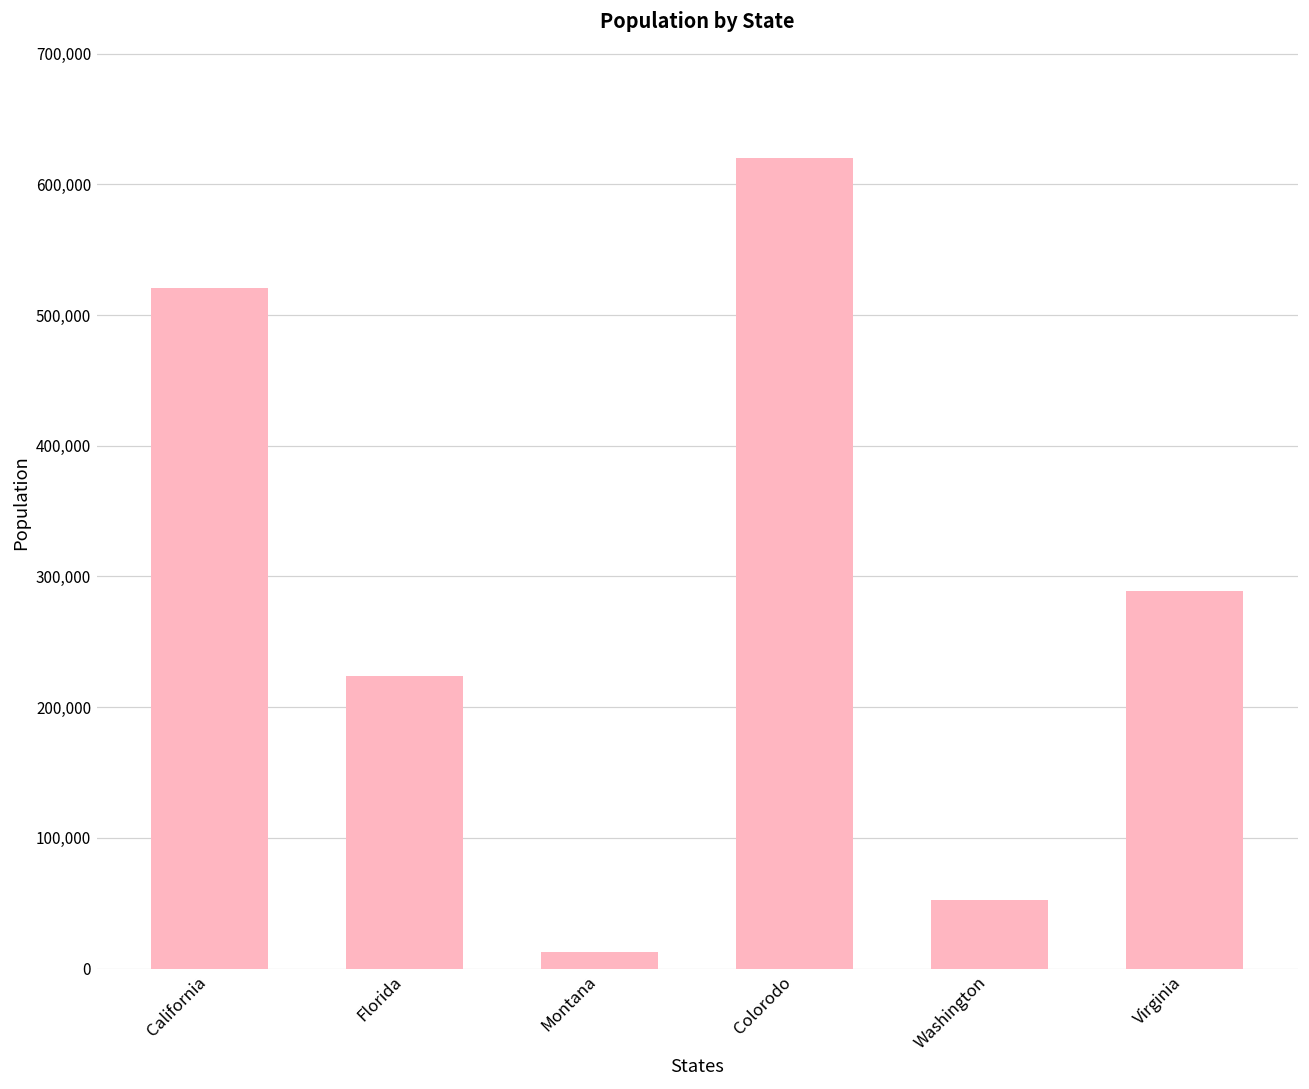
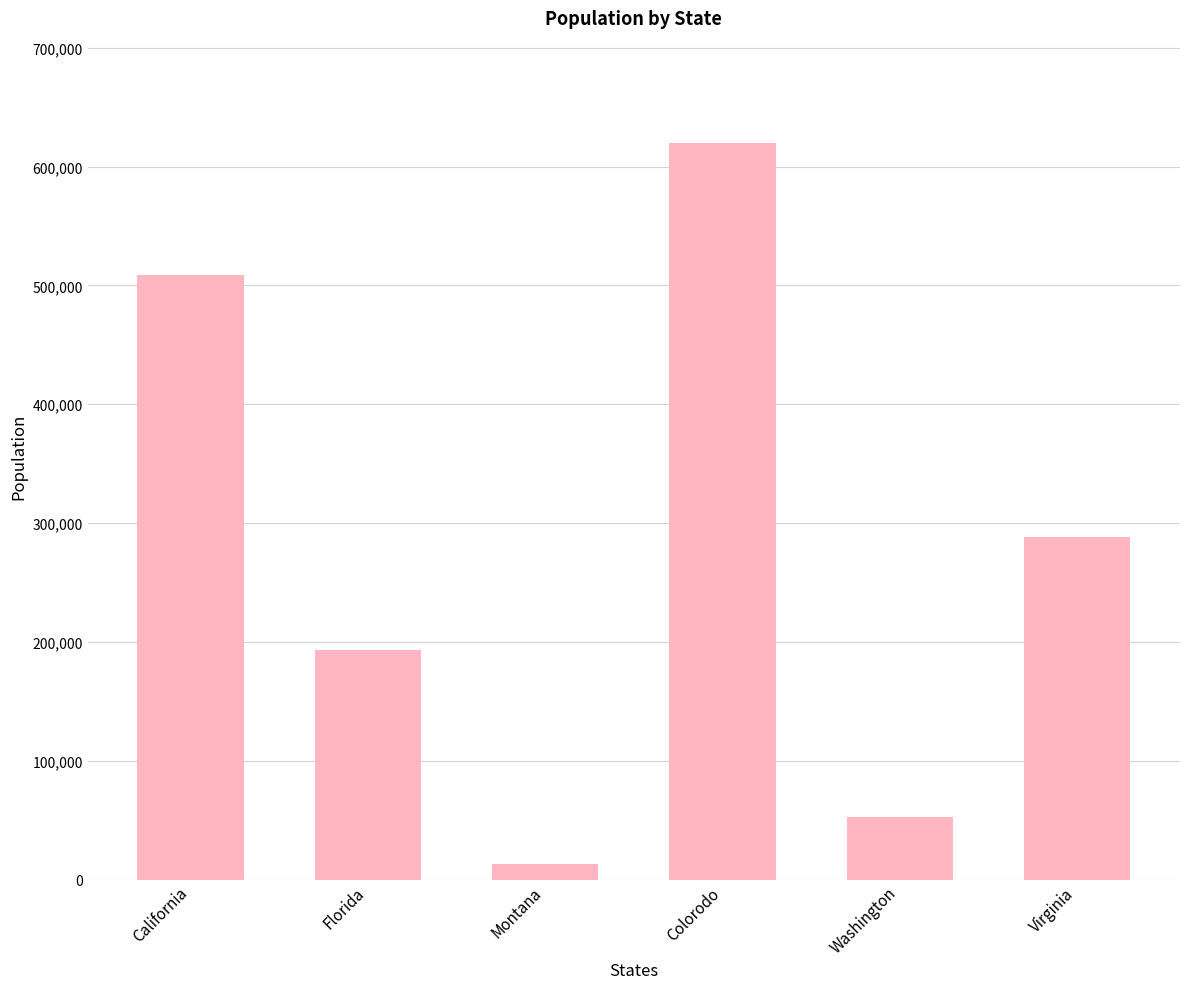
California: 520,000 -> 509,000
Florida: 224,000 -> 194,000
